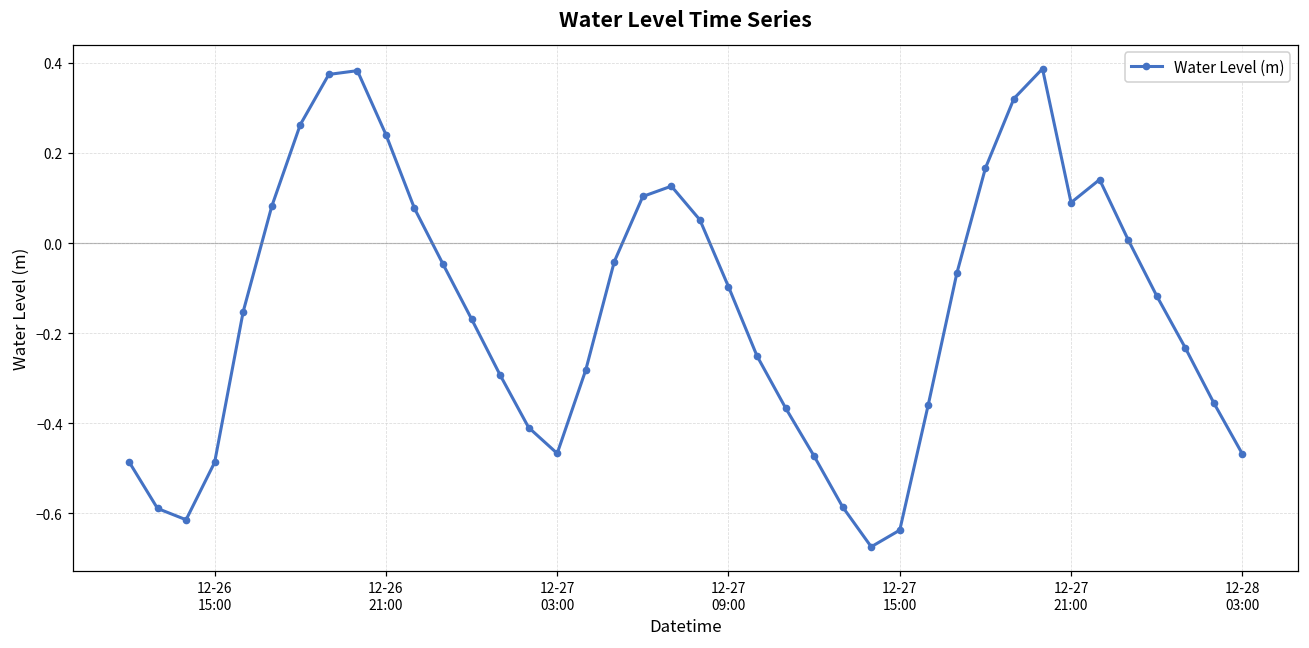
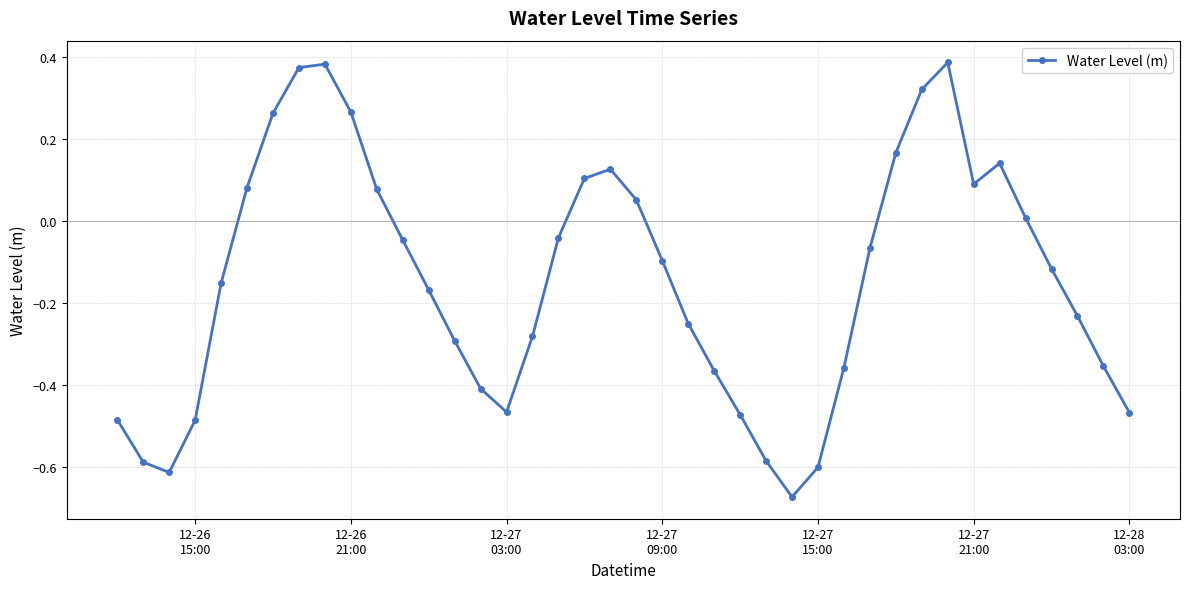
12-26 21:00: 0.24 -> 0.27
12-27 15:00: -0.64 -> -0.60
